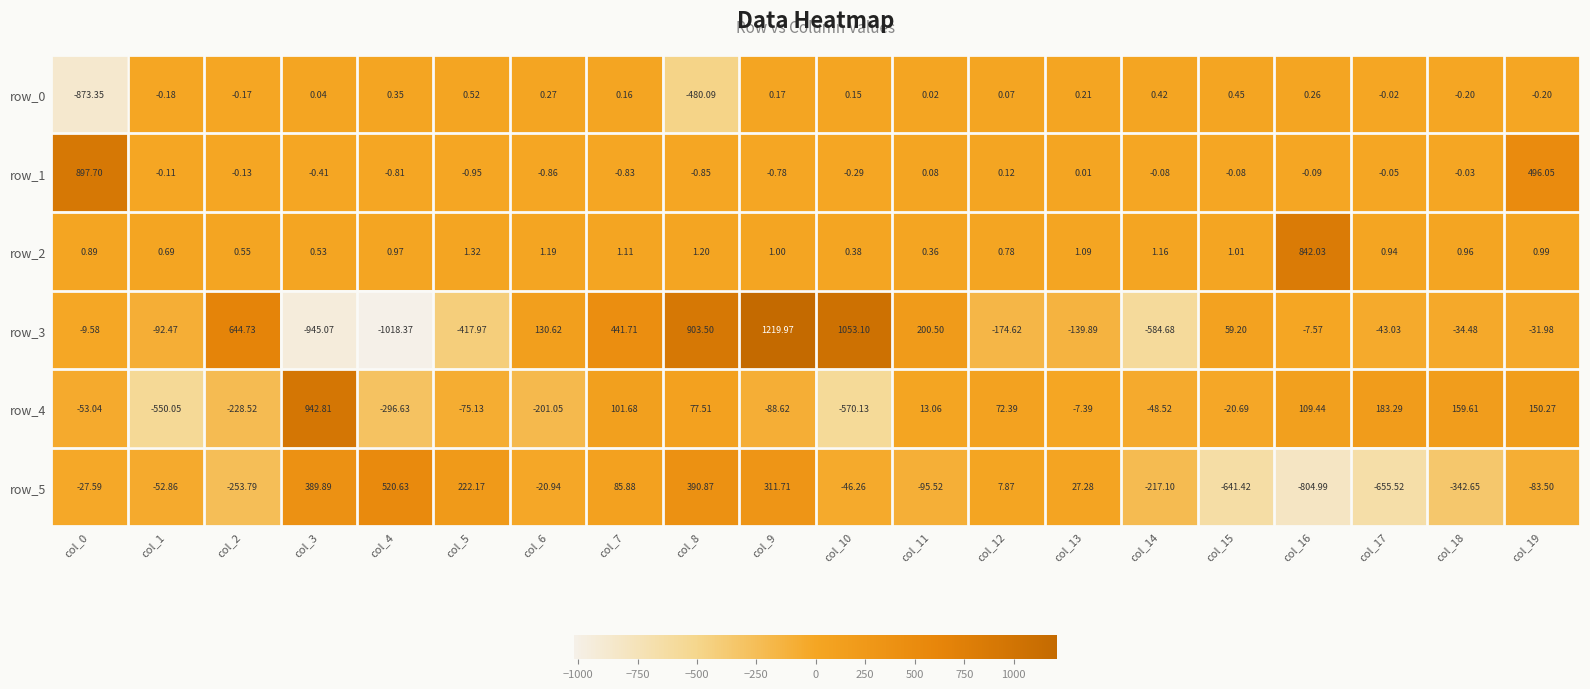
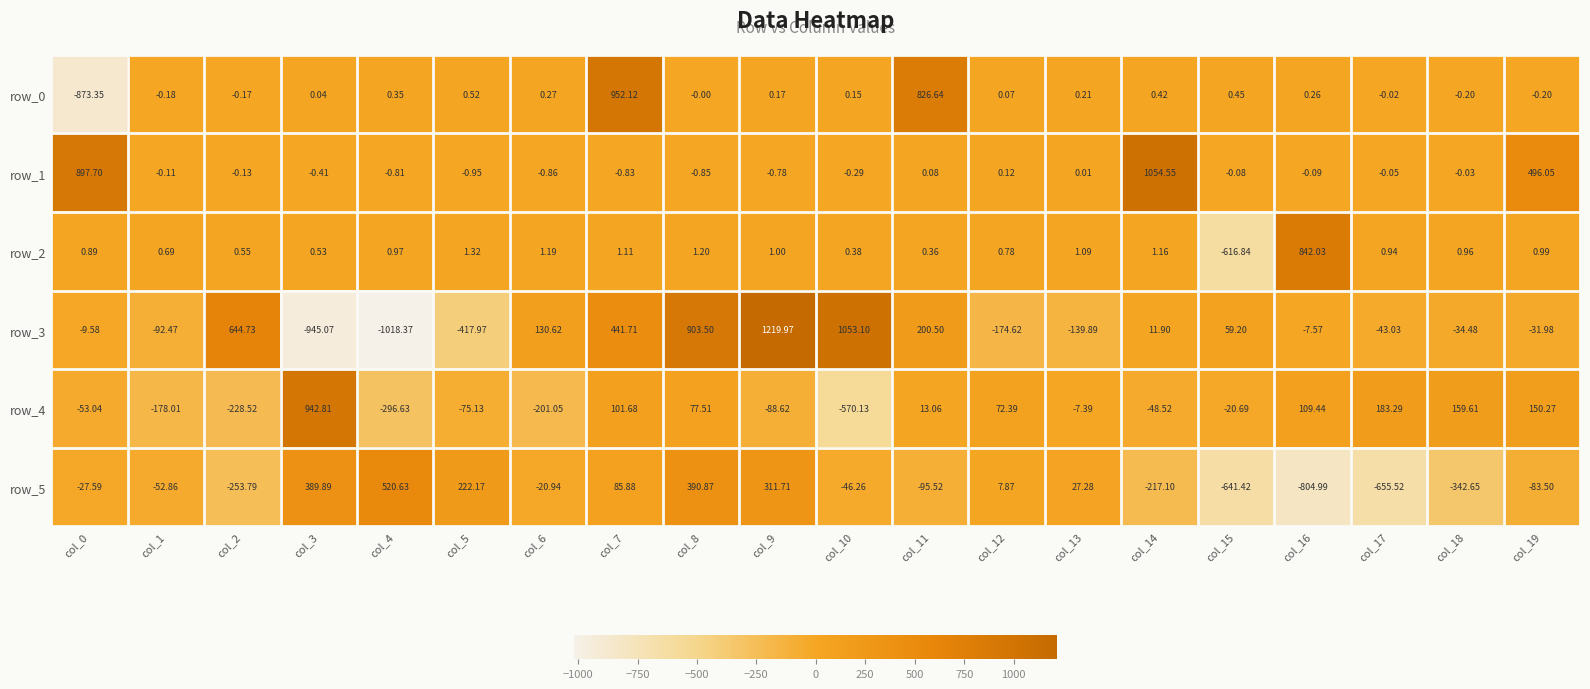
row_0, col_7: 0.16 -> 952.12
row_0, col_8: -480.09 -> -0.00
row_0, col_11: 0.02 -> 826.64
row_1, col_14: -0.08 -> 1054.55
row_2, col_15: 1.01 -> -616.84
row_3, col_14: -584.68 -> 11.90
row_4, col_1: -550.05 -> -178.01
